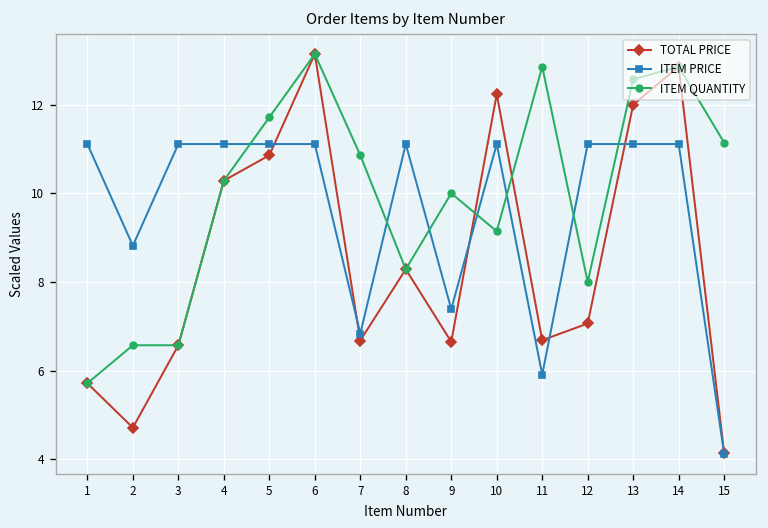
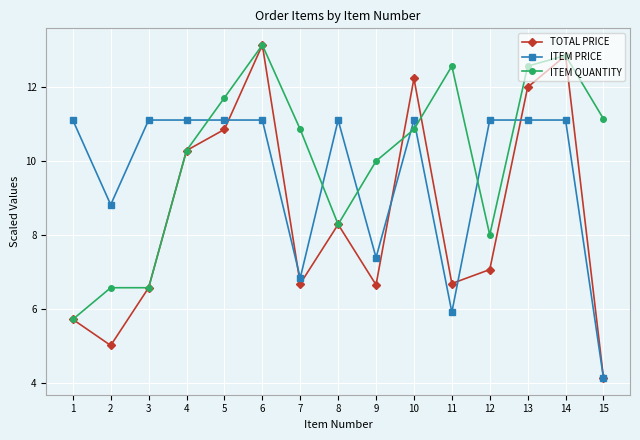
TOTAL PRICE, 2: 4.7 -> 5.0
ITEM QUANTITY, 10: 9.1 -> 10.9
ITEM QUANTITY, 11: 12.9 -> 12.6
